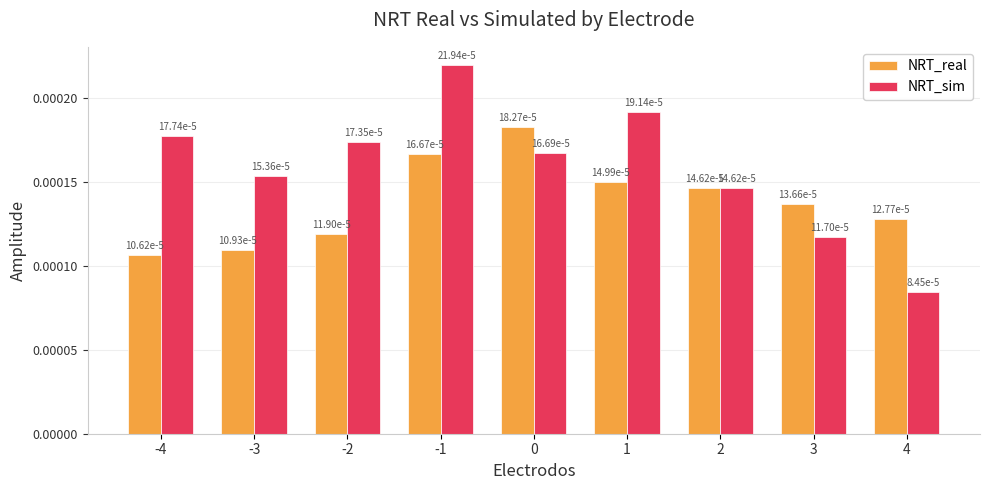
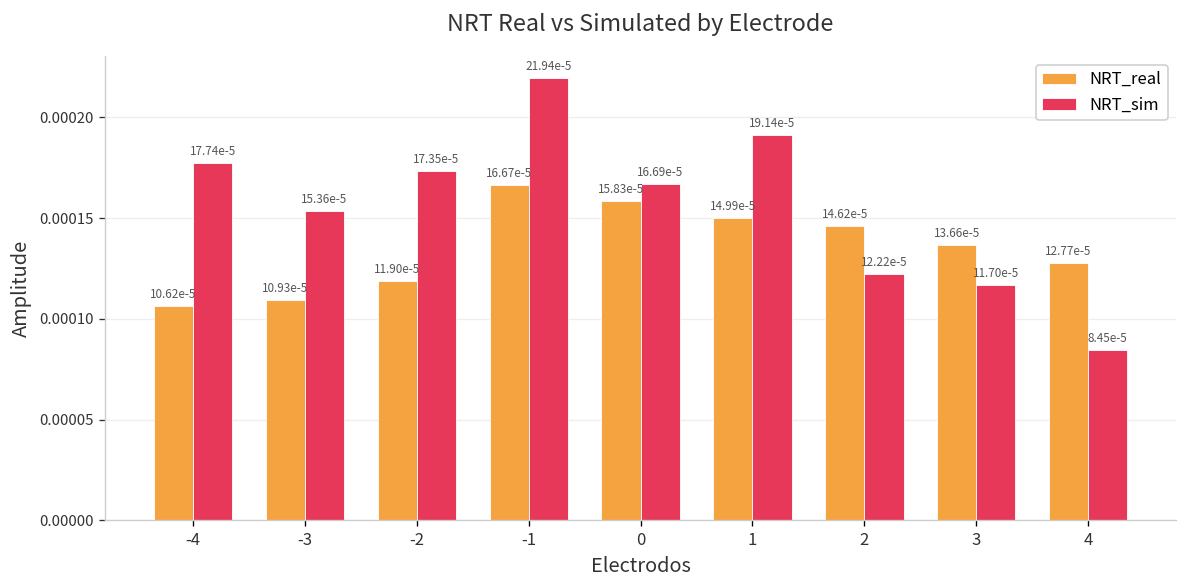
NRT_real, 0: 18.27e-5 -> 15.83e-5
NRT_sim, 2: 14.62e-5 -> 12.22e-5
